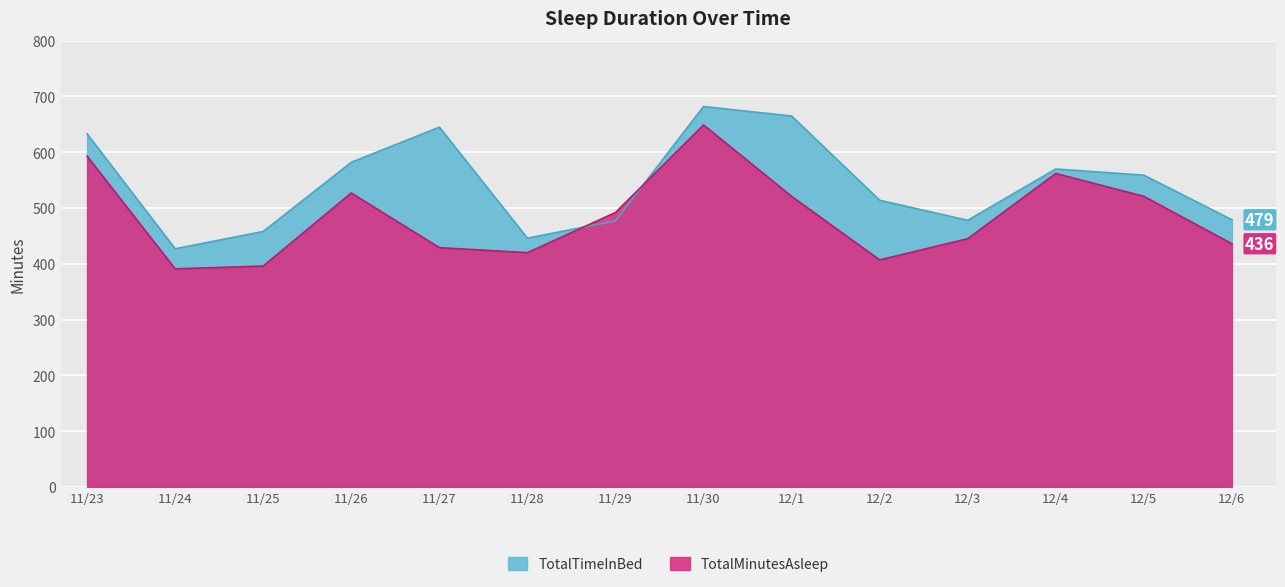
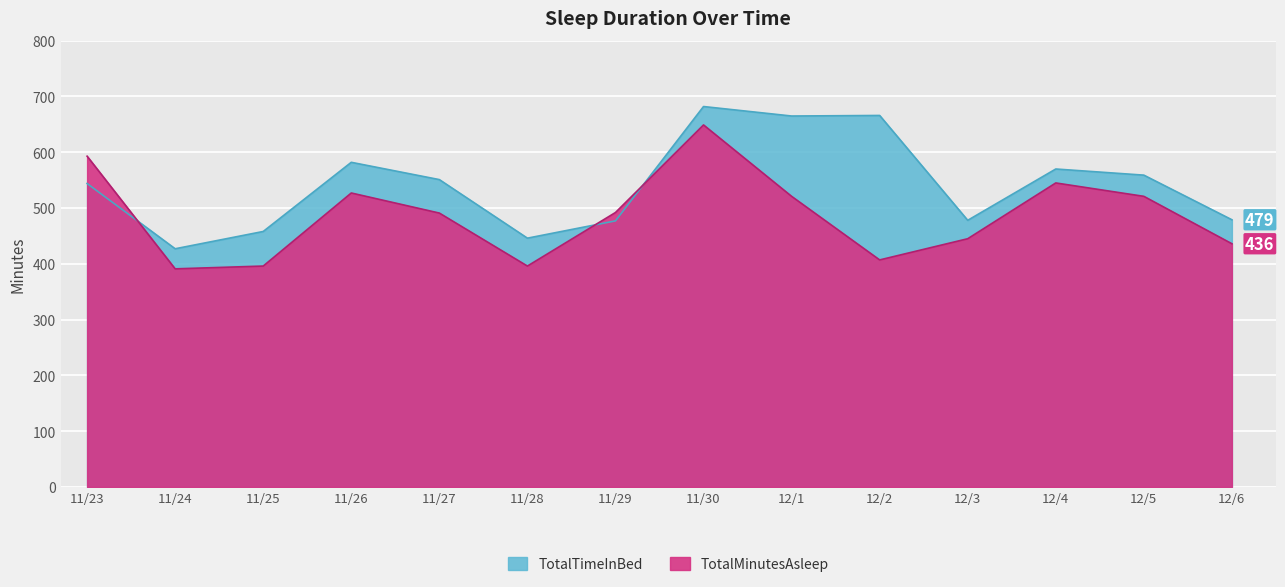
TotalTimeInBed, 11/23: 630 -> 540
TotalTimeInBed, 11/27: 650 -> 550
TotalMinutesAsleep, 11/27: 430 -> 490
TotalMinutesAsleep, 11/28: 420 -> 400
TotalTimeInBed, 12/2: 510 -> 670
TotalMinutesAsleep, 12/4: 560 -> 550
